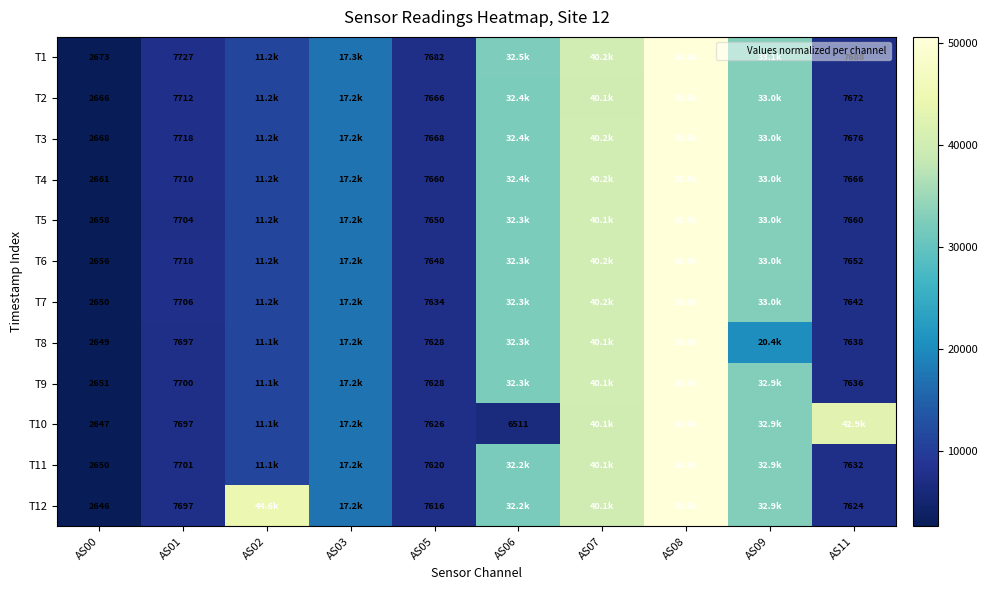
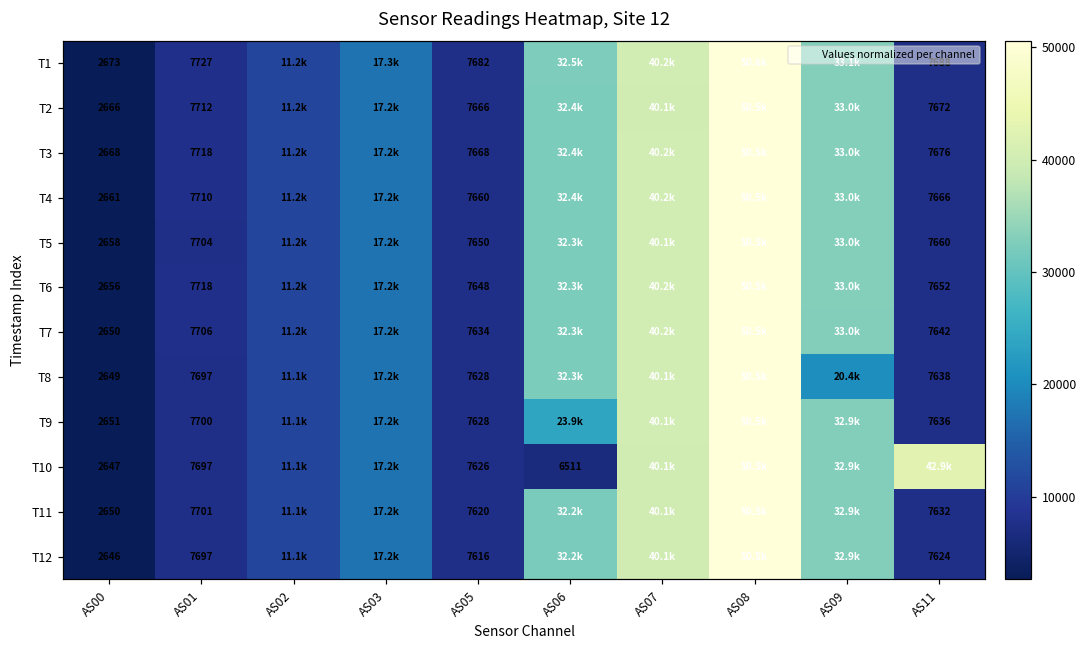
T9, AS06: 32.3k -> 23.9k
T12, AS02: 44.6k -> 11.1k
